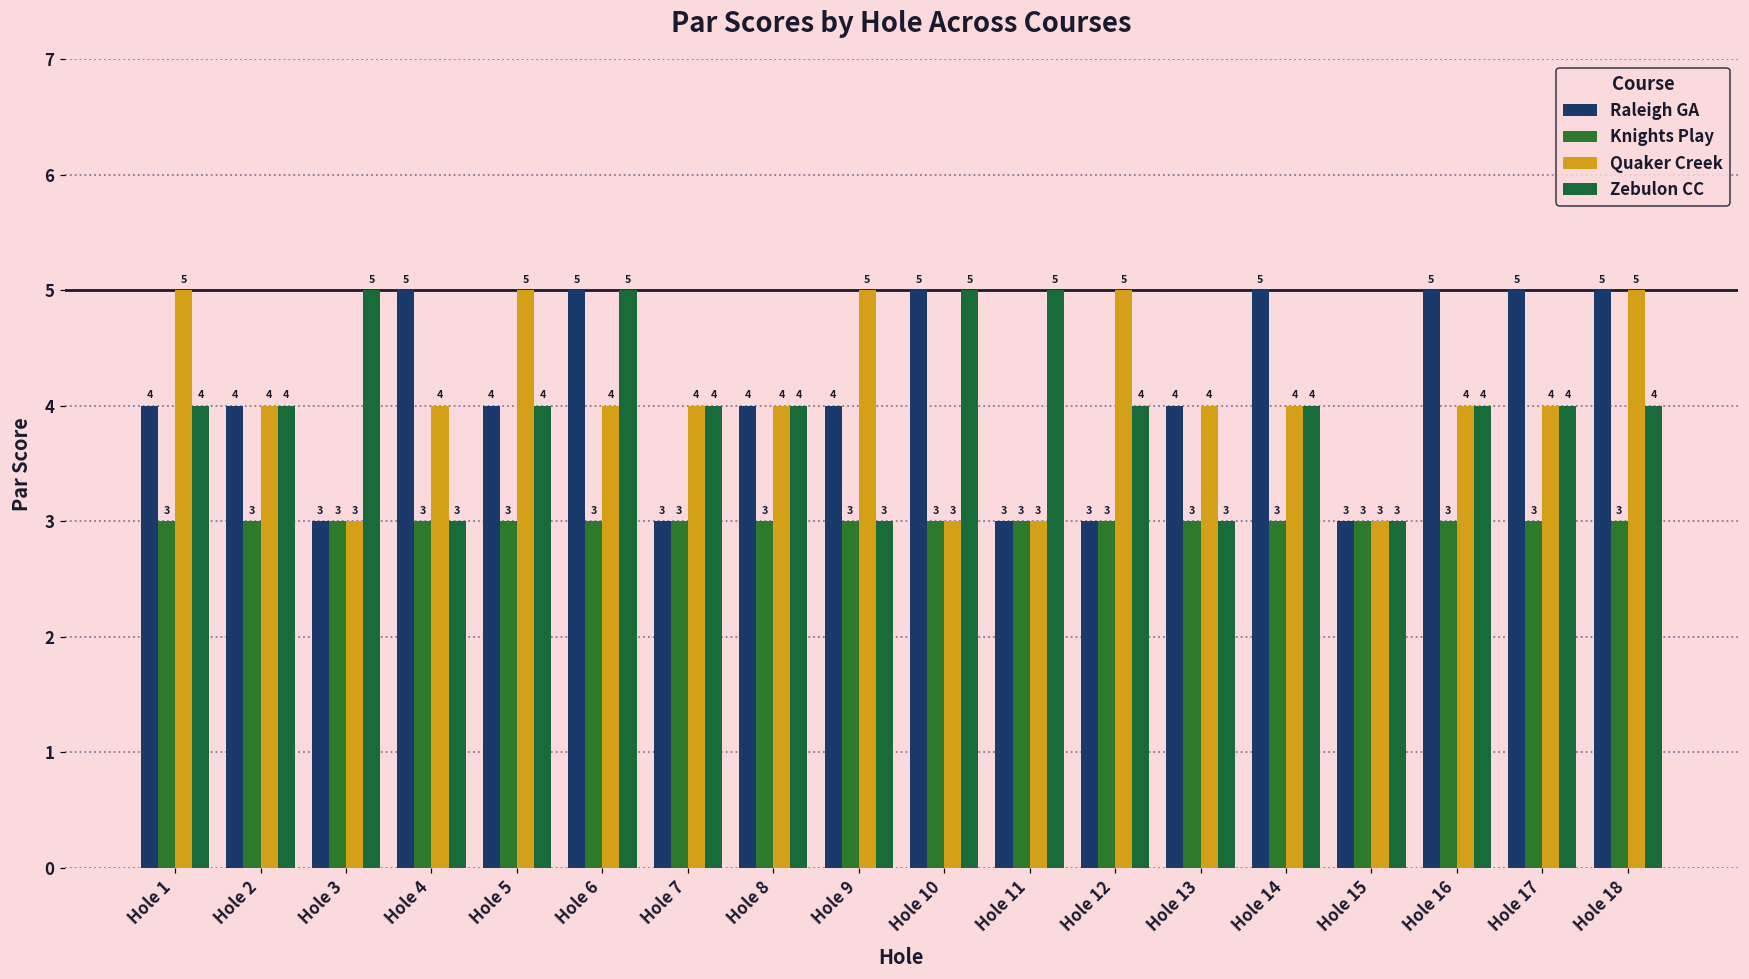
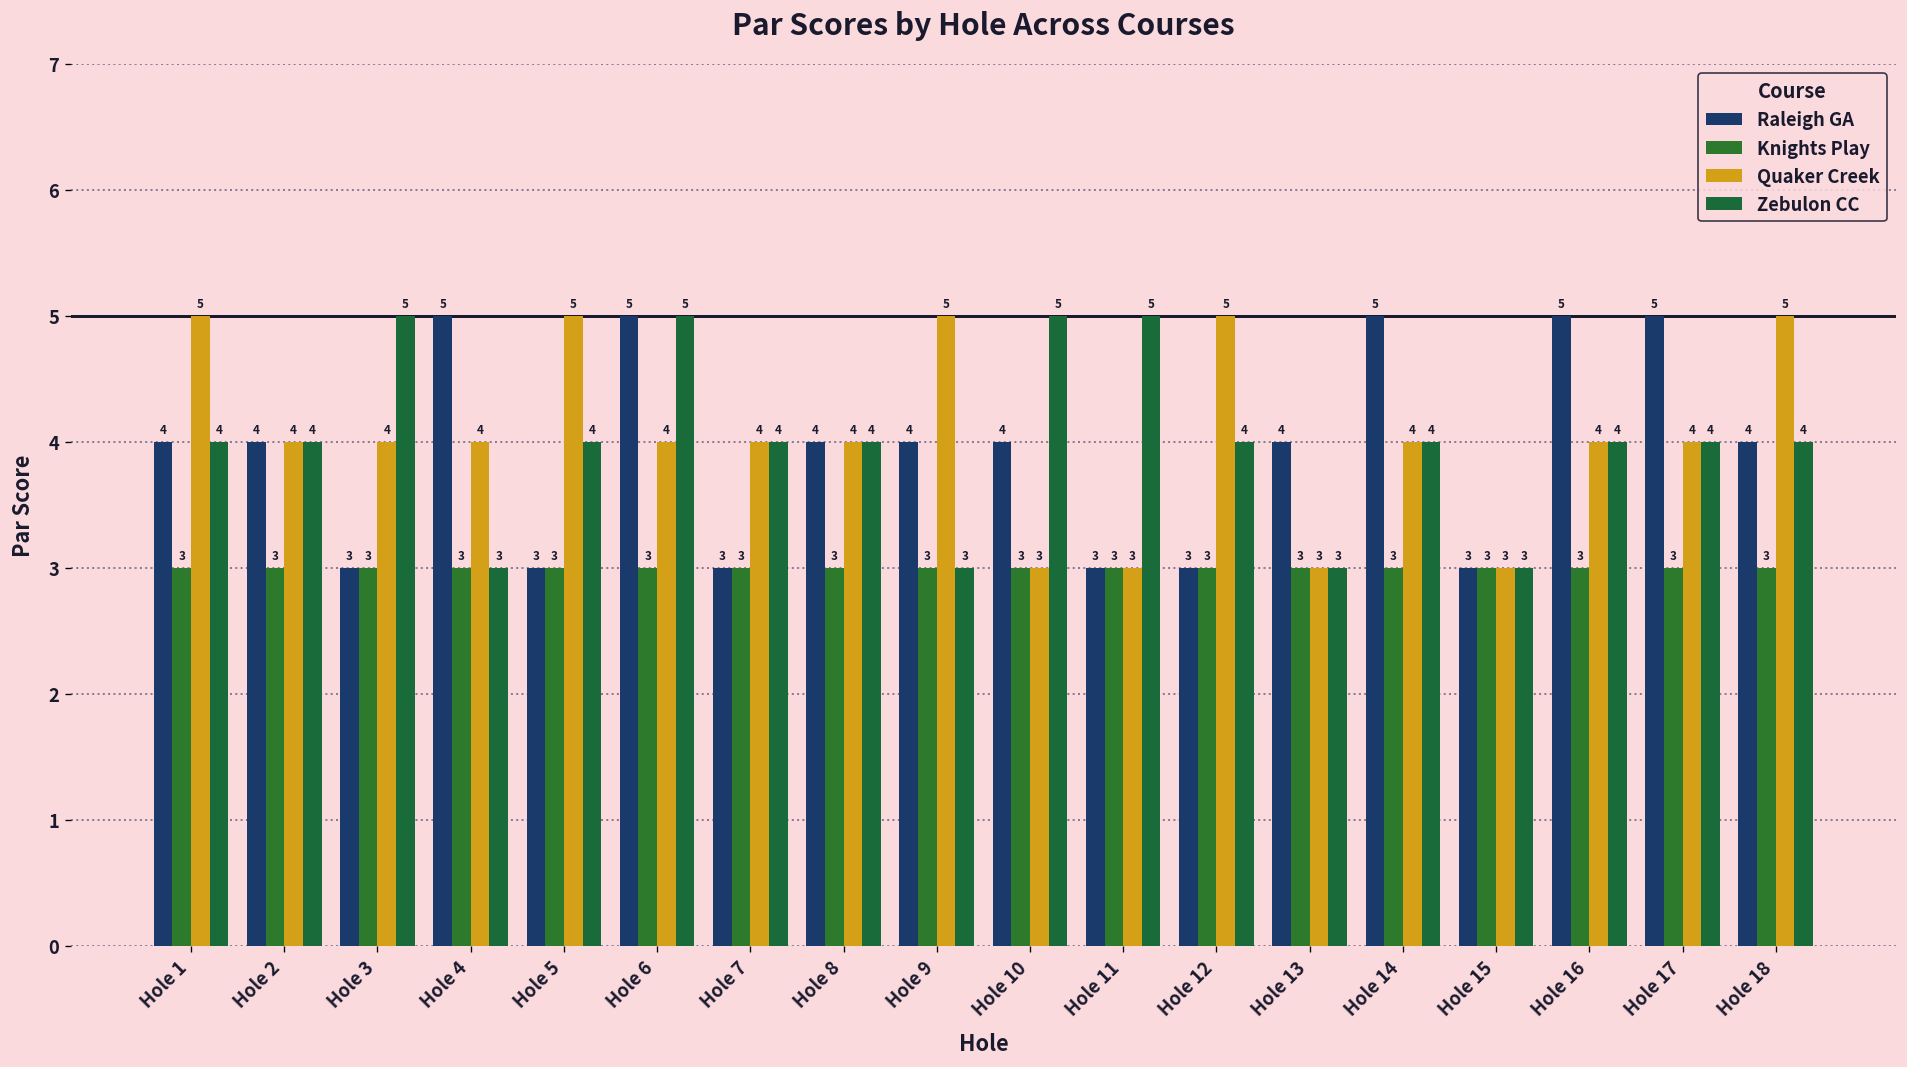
Quaker Creek, Hole 3: 3 -> 4
Raleigh GA, Hole 5: 4 -> 3
Raleigh GA, Hole 10: 5 -> 4
Quaker Creek, Hole 13: 4 -> 3
Raleigh GA, Hole 18: 5 -> 4
